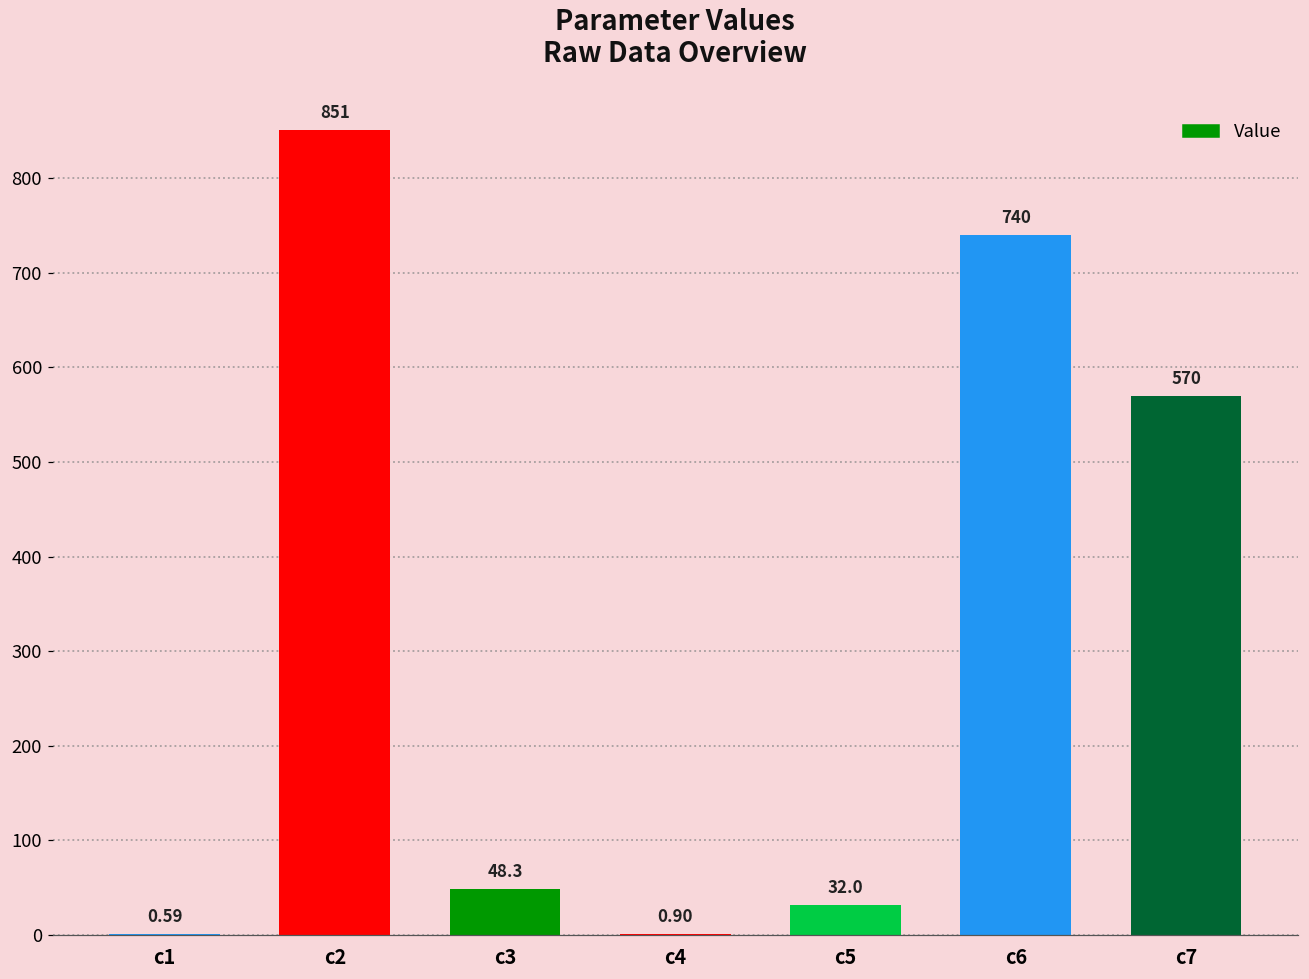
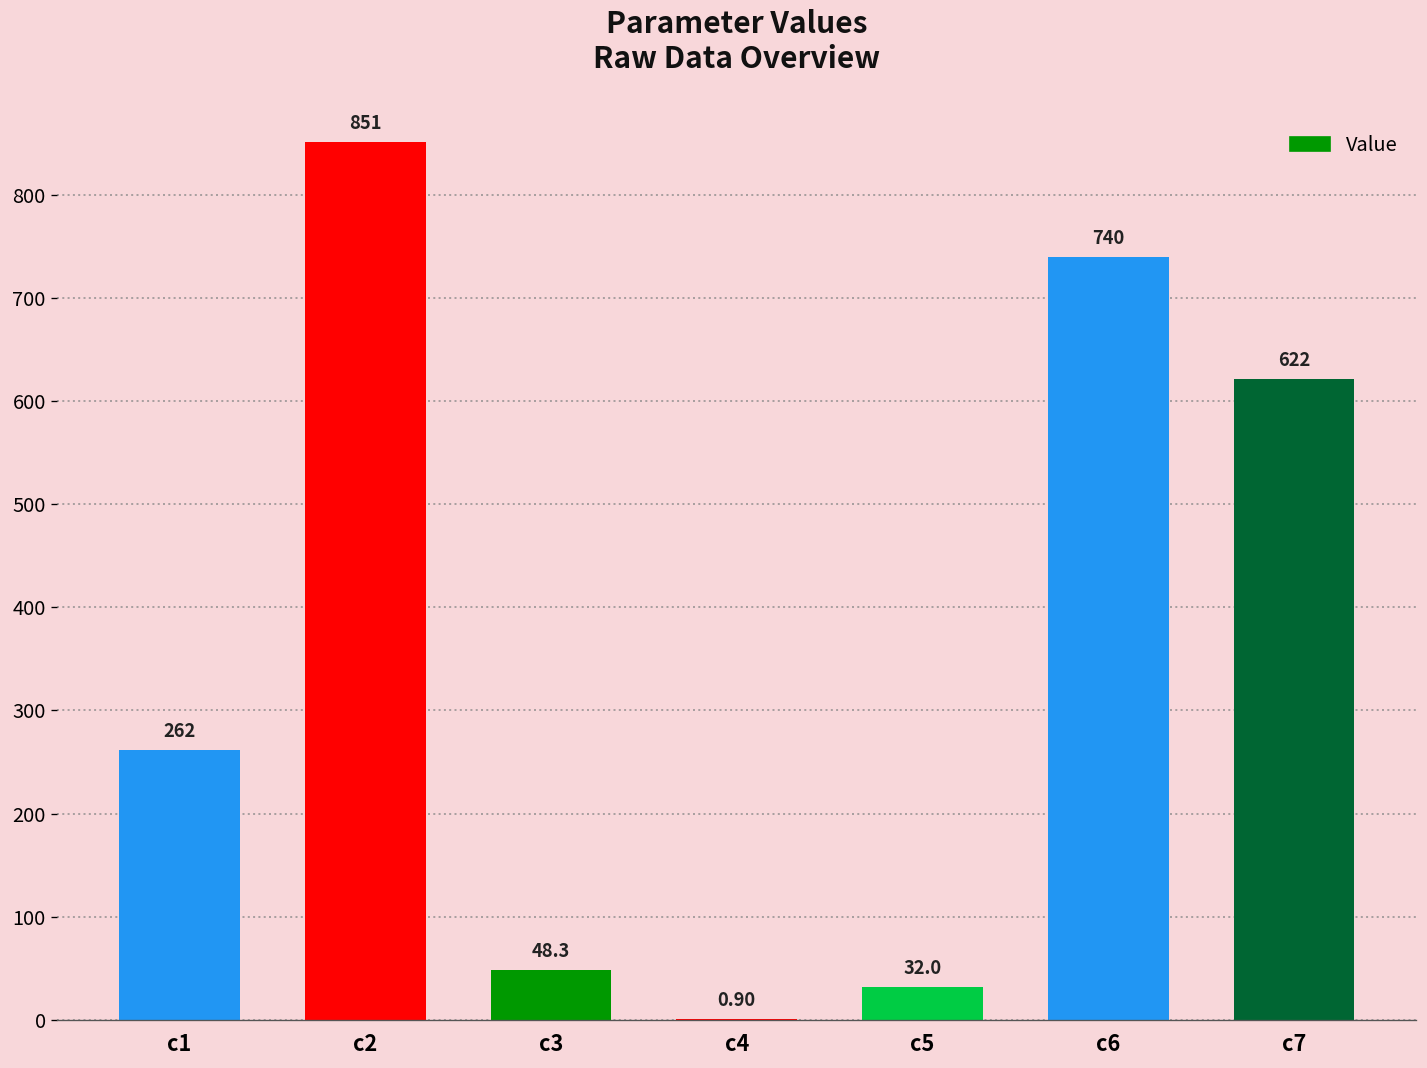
c1: 0.59 -> 262
c7: 570 -> 622
